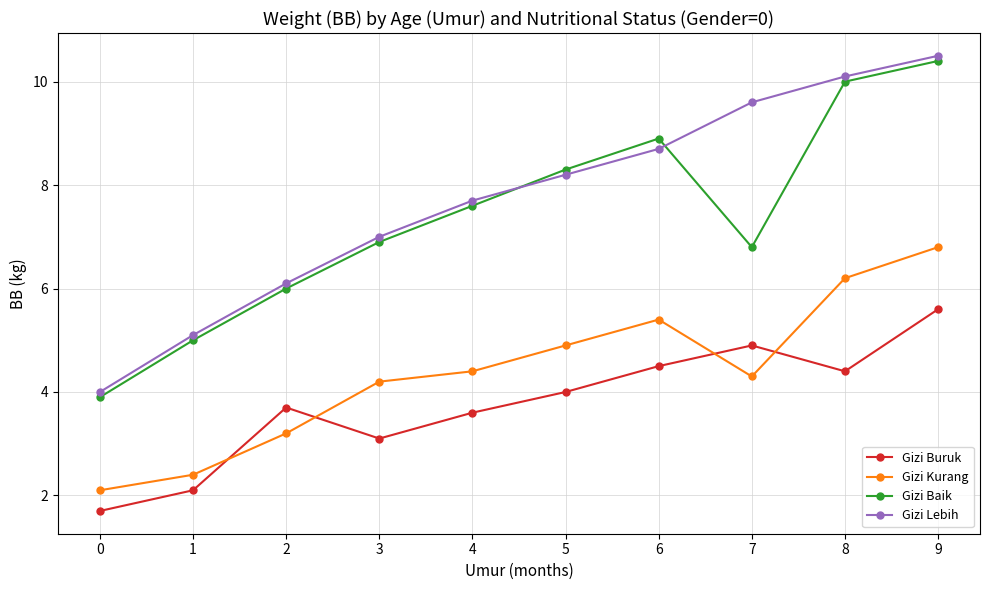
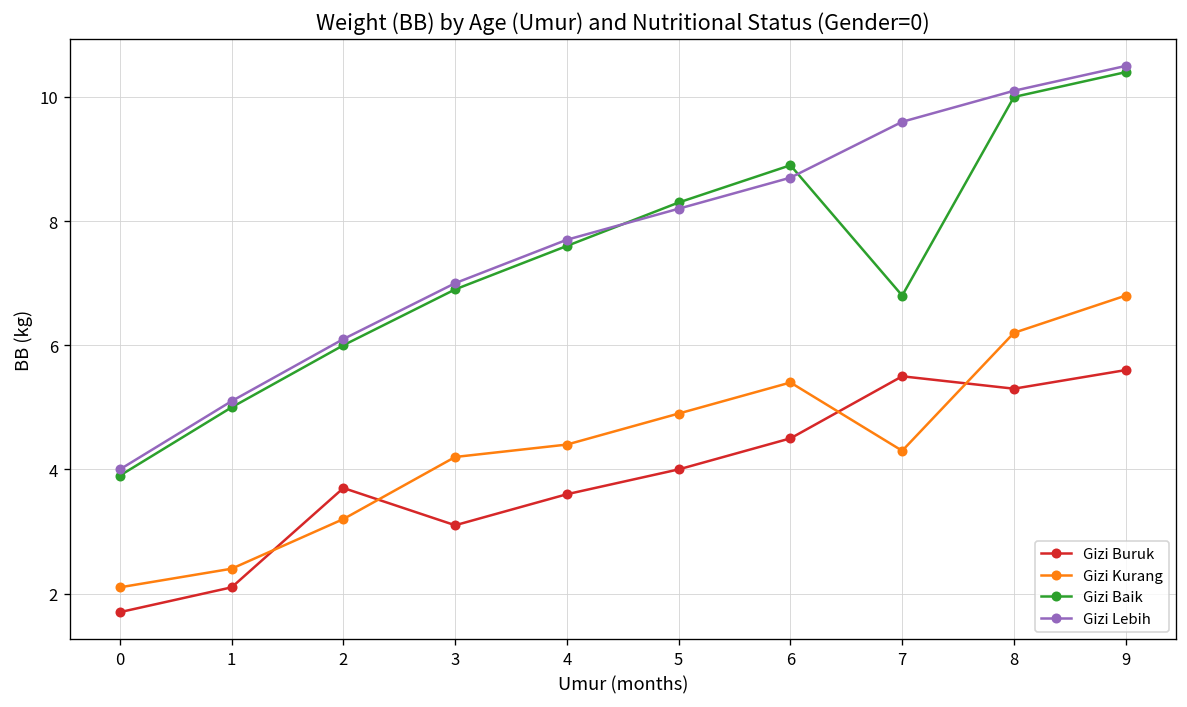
Gizi Buruk, 7: 4.9 -> 5.5
Gizi Buruk, 8: 4.4 -> 5.3
